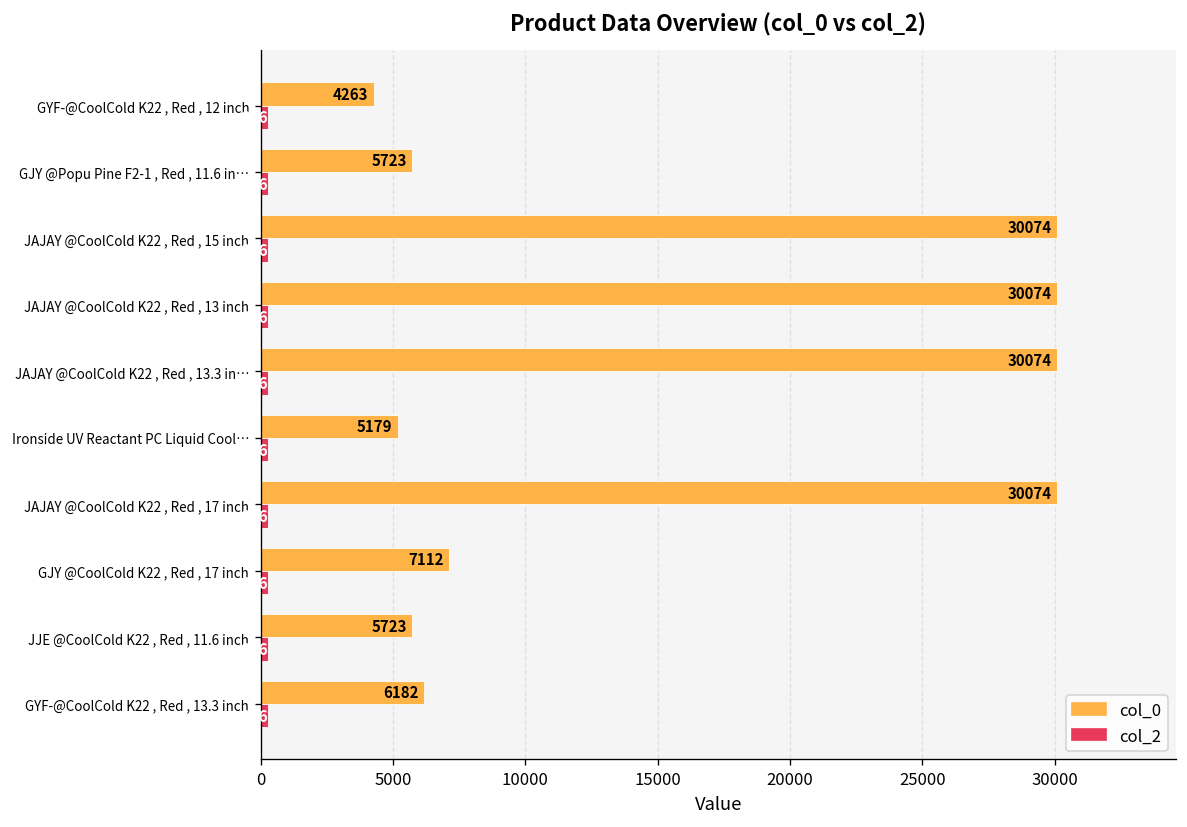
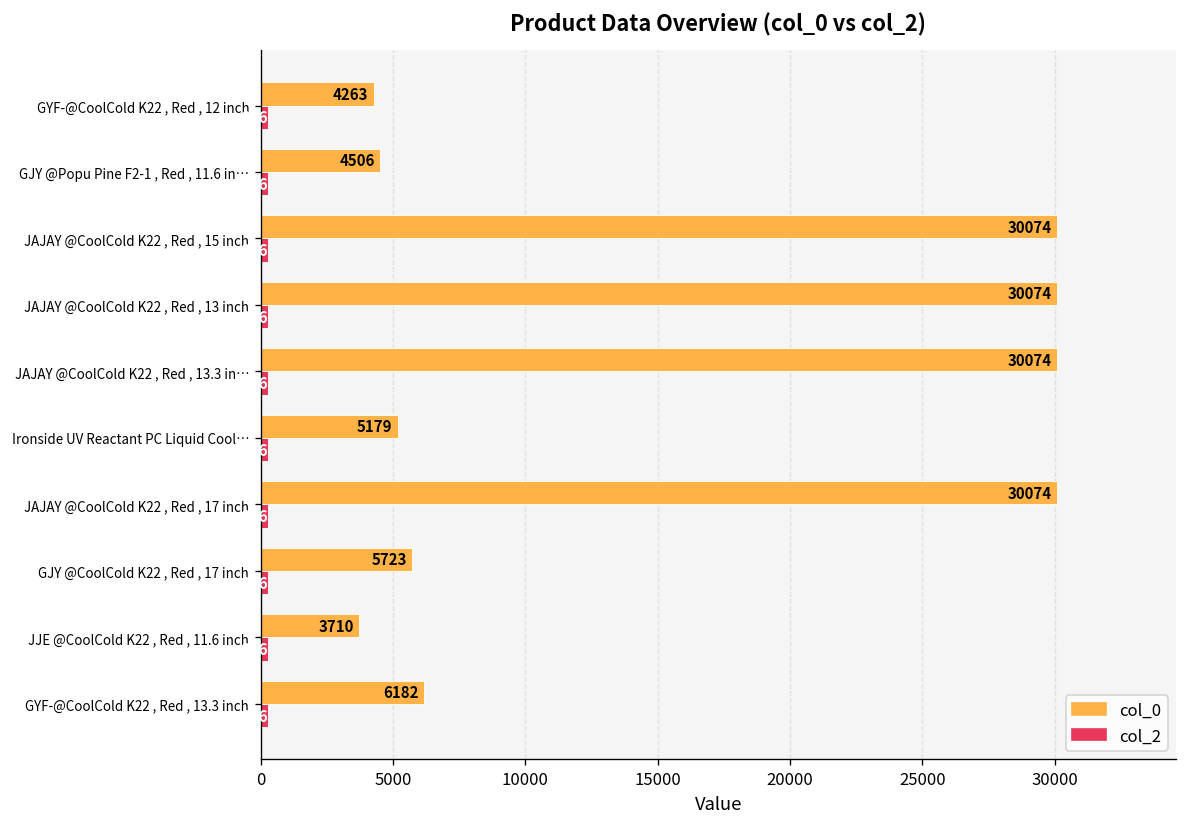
col_0, GJY @Popu Pine F2-1 , Red , 11.6 in…: 5723 -> 4506
col_0, GJY @CoolCold K22 , Red , 17 inch: 7112 -> 5723
col_0, JJE @CoolCold K22 , Red , 11.6 inch: 5723 -> 3710
